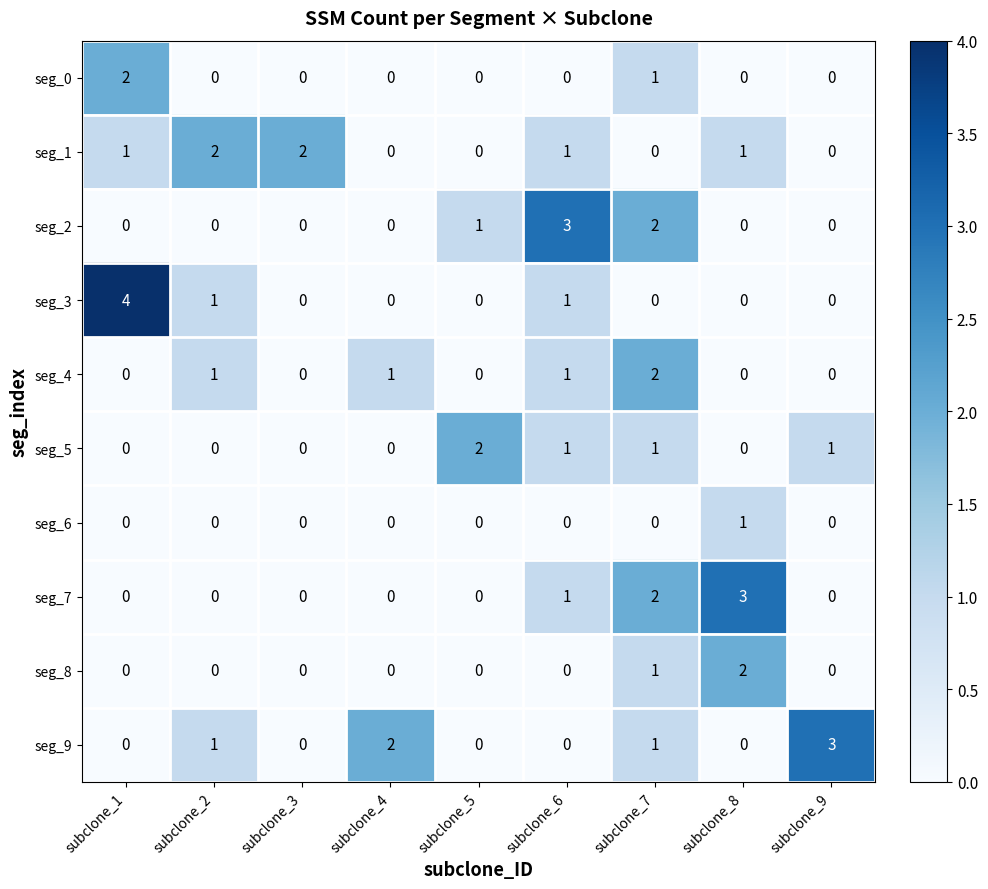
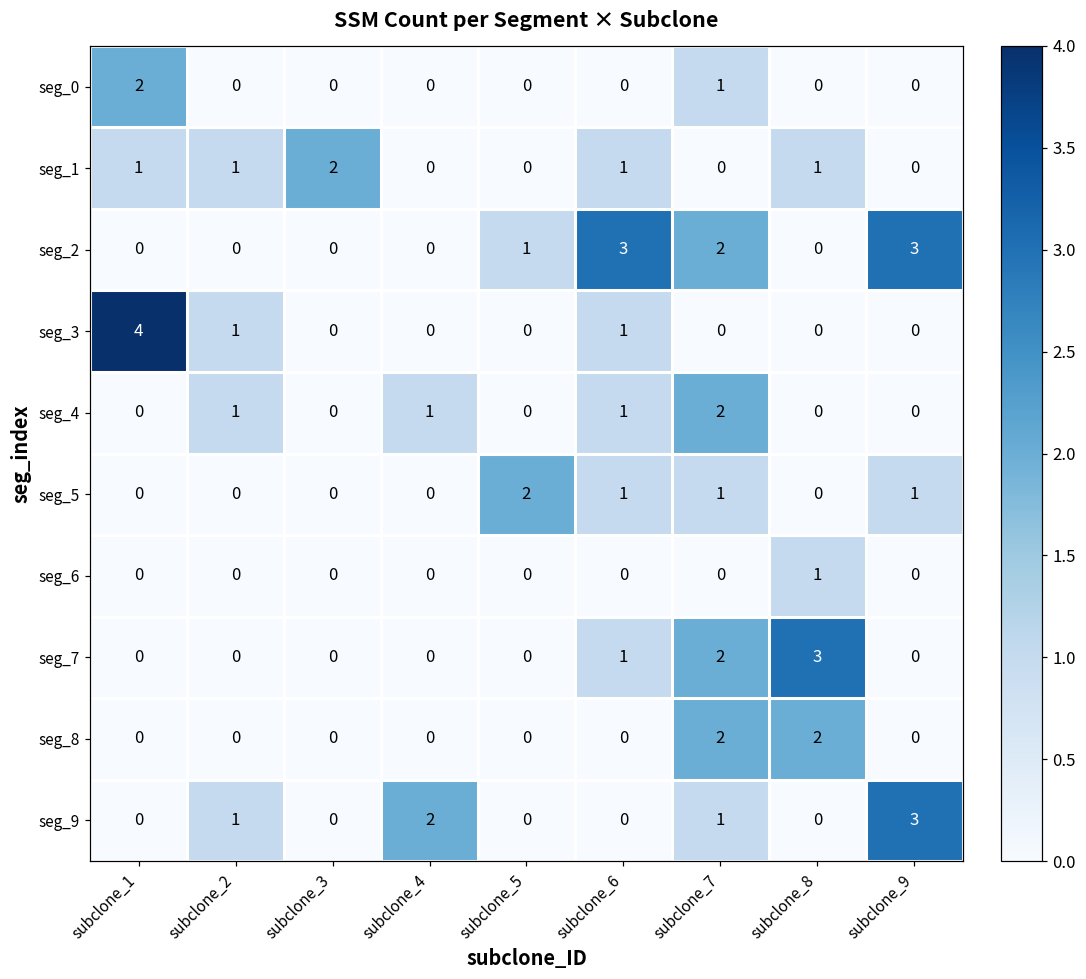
seg_1, subclone_2: 2 -> 1
seg_2, subclone_9: 0 -> 3
seg_8, subclone_7: 1 -> 2
